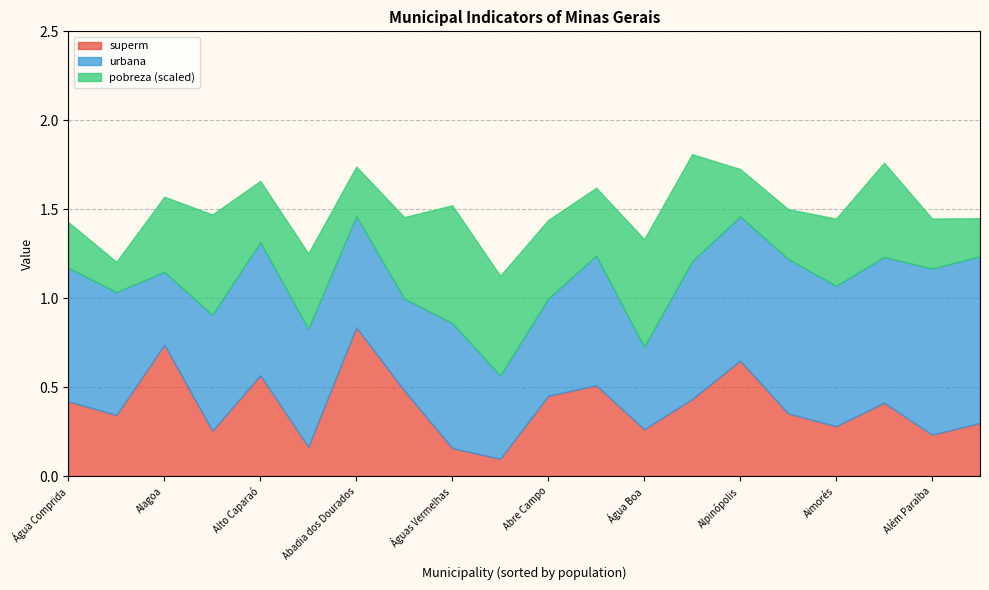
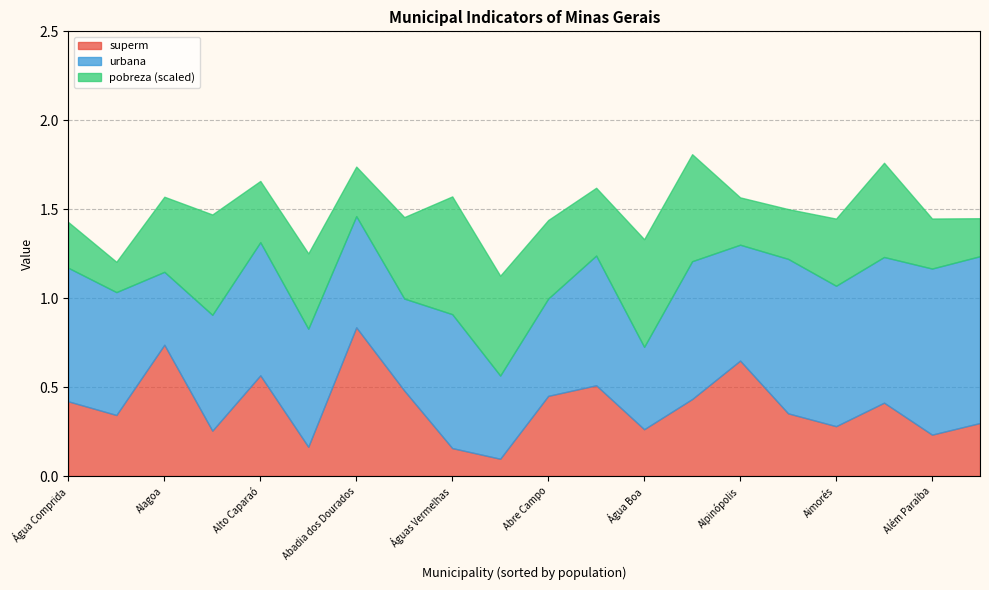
urbana, Águas Vermelhas: 0.70 -> 0.75
urbana, Alpinópolis: 0.81 -> 0.65
